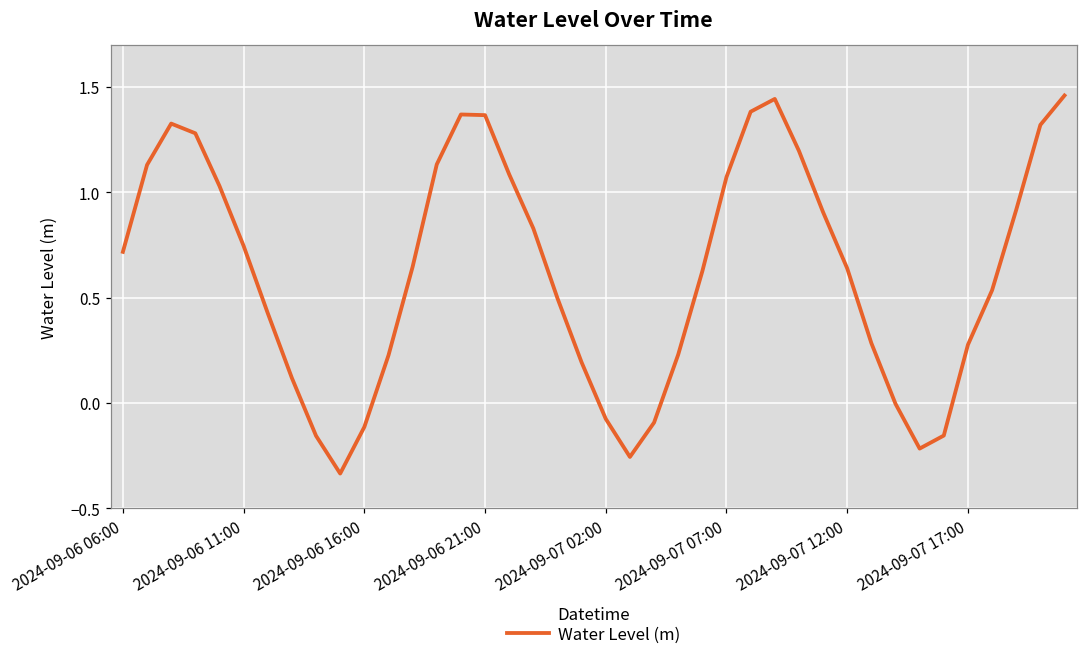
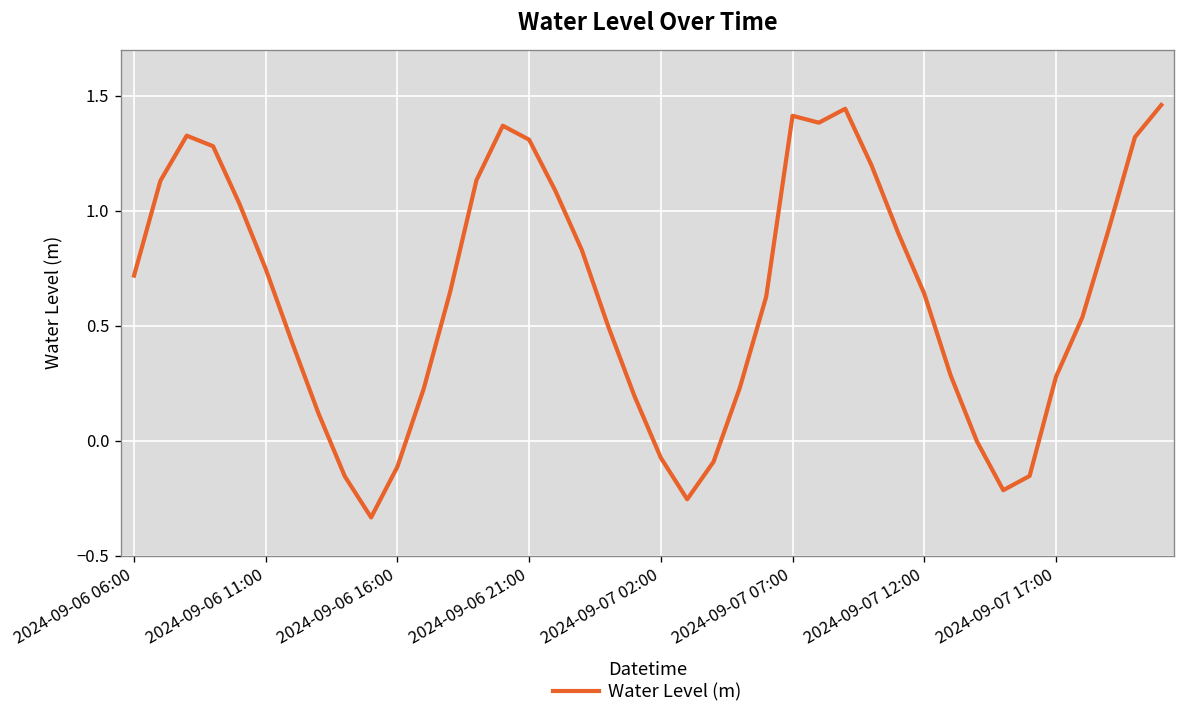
2024-09-06 21:00: 1.37 -> 1.31
2024-09-07 07:00: 1.07 -> 1.41
